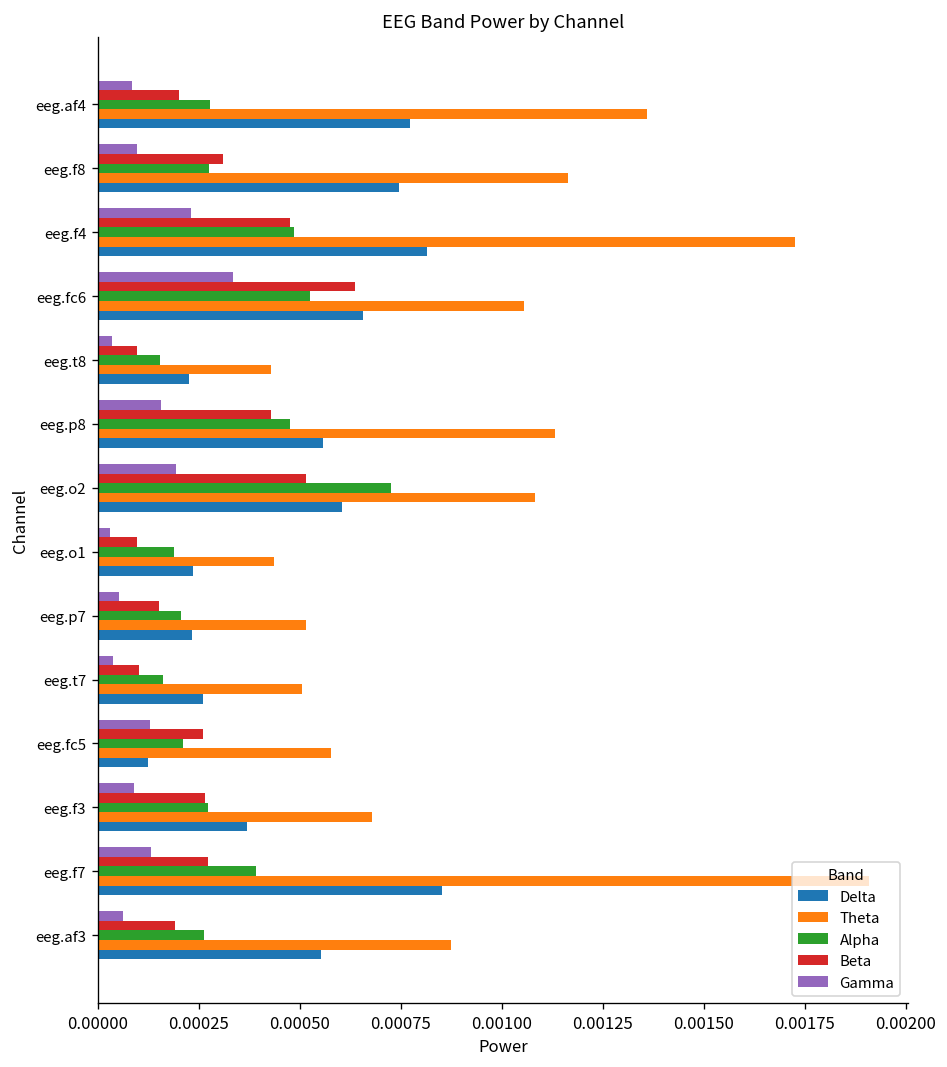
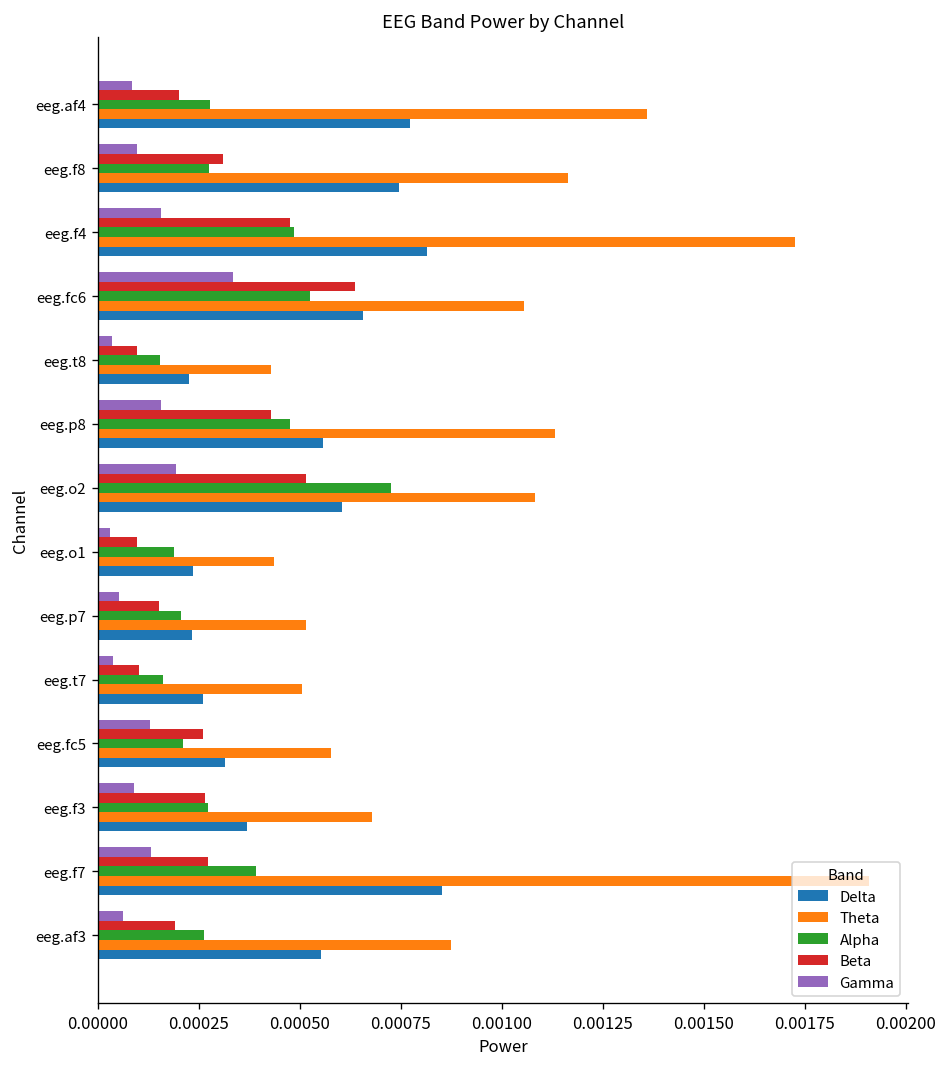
Gamma, eeg.f4: 0.00023 -> 0.00016
Delta, eeg.fc5: 0.00012 -> 0.00032
